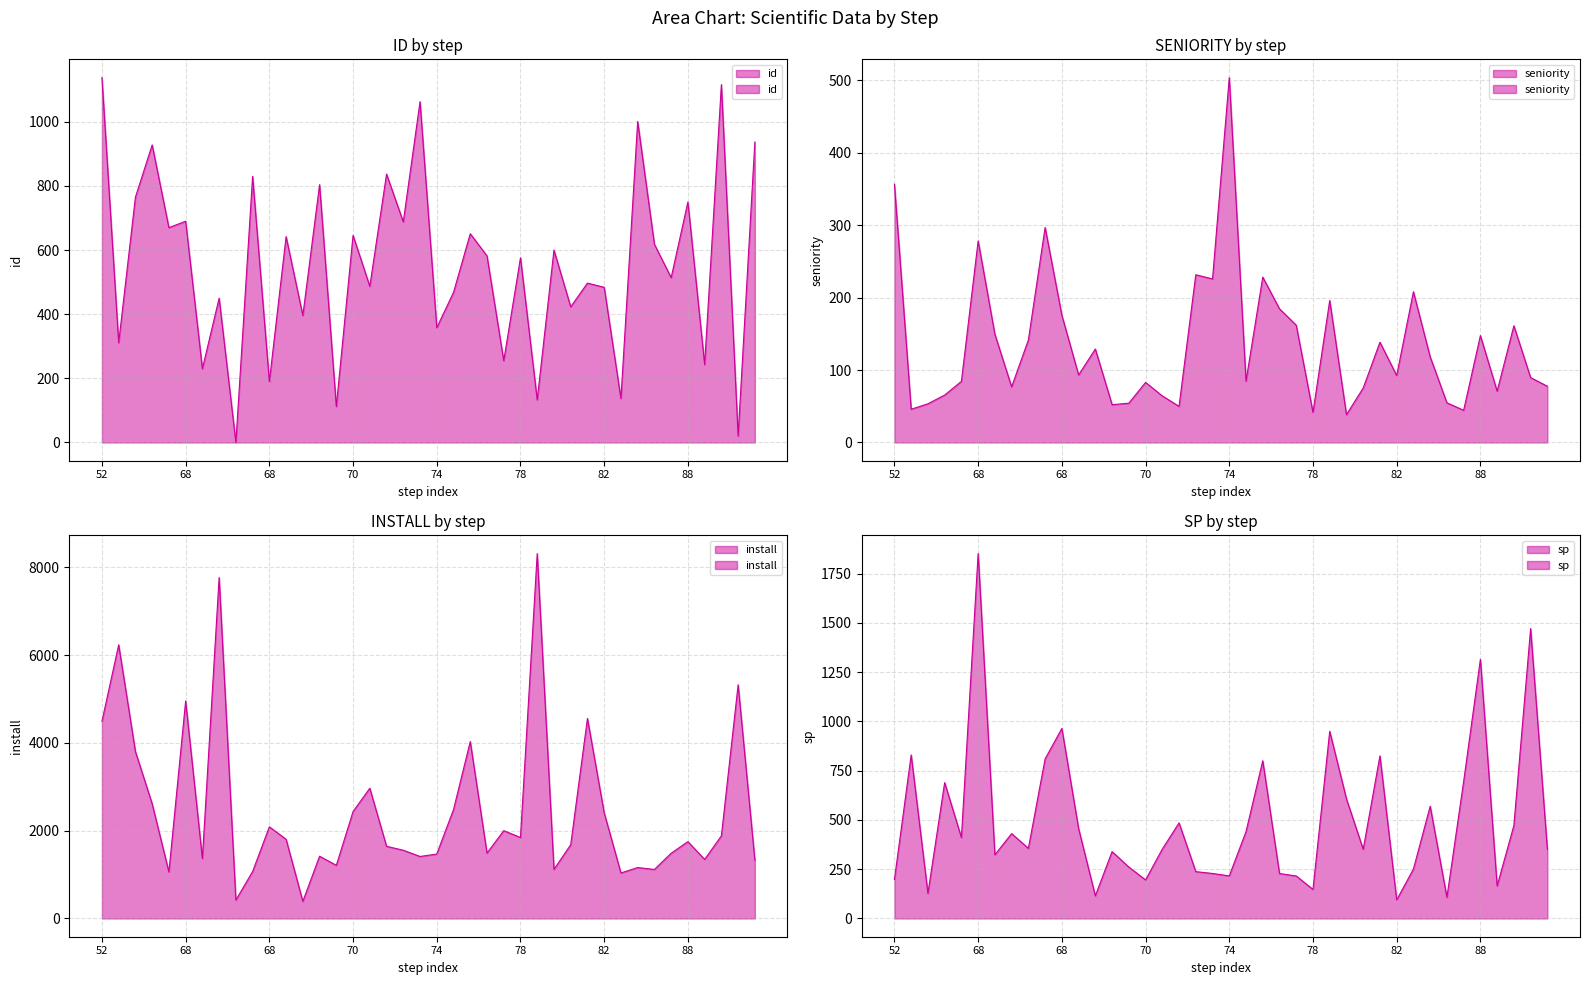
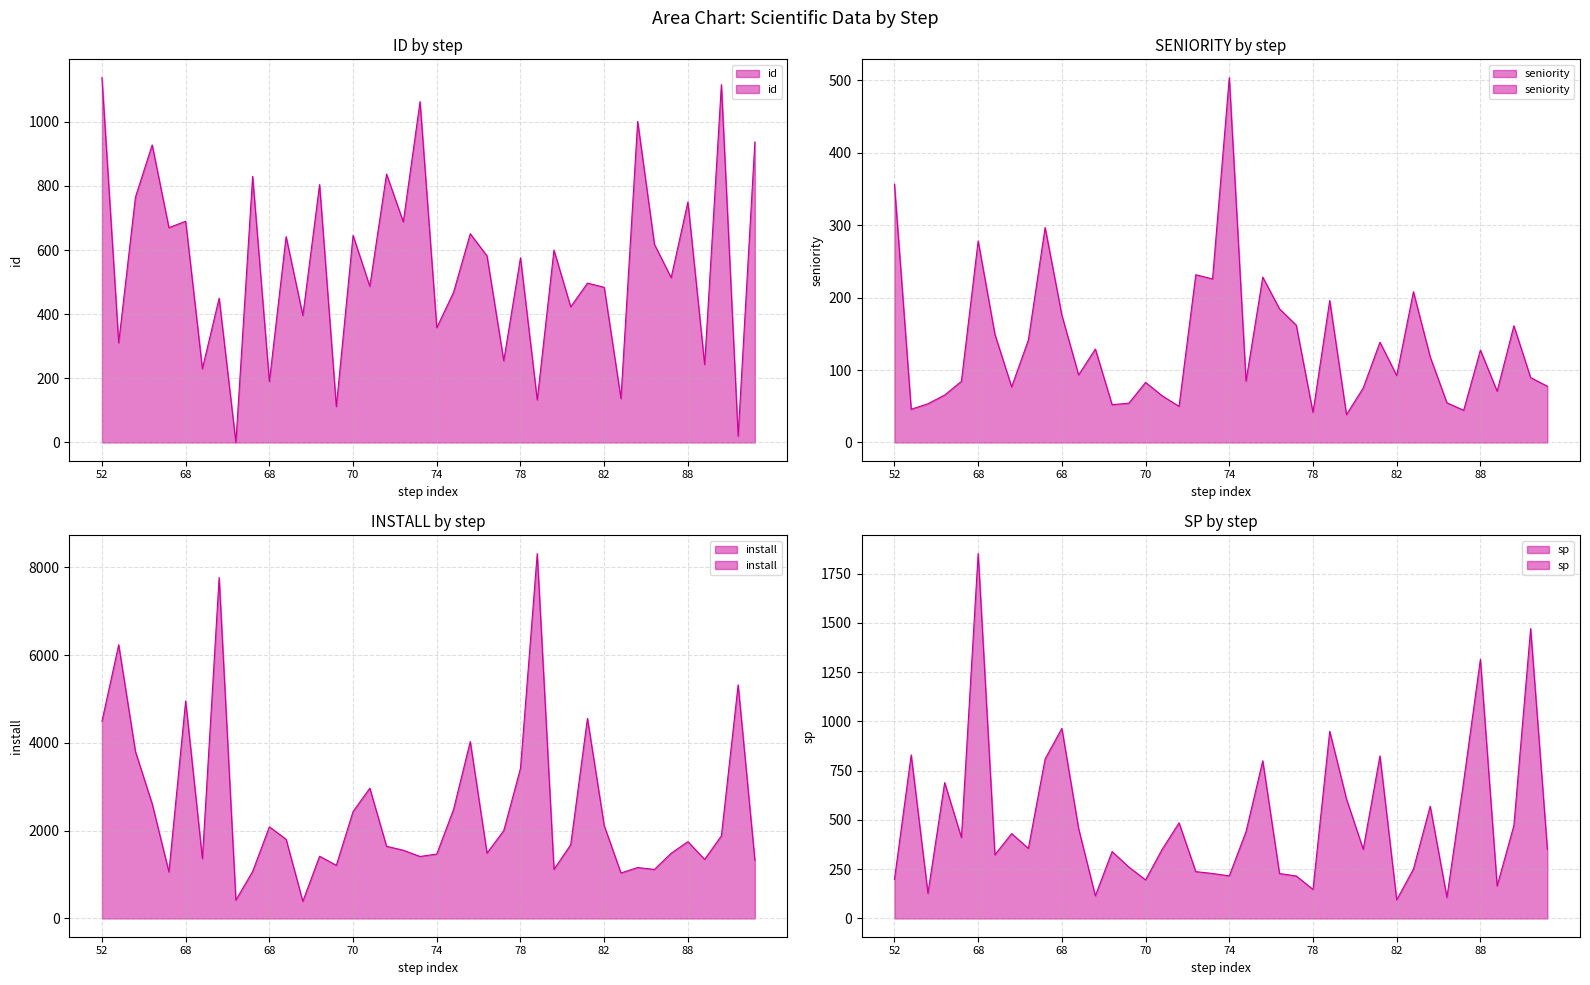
SENIORITY by step, 88: 150 -> 130
INSTALL by step, 78: 1800 -> 3400
INSTALL by step, 82: 2400 -> 2100
